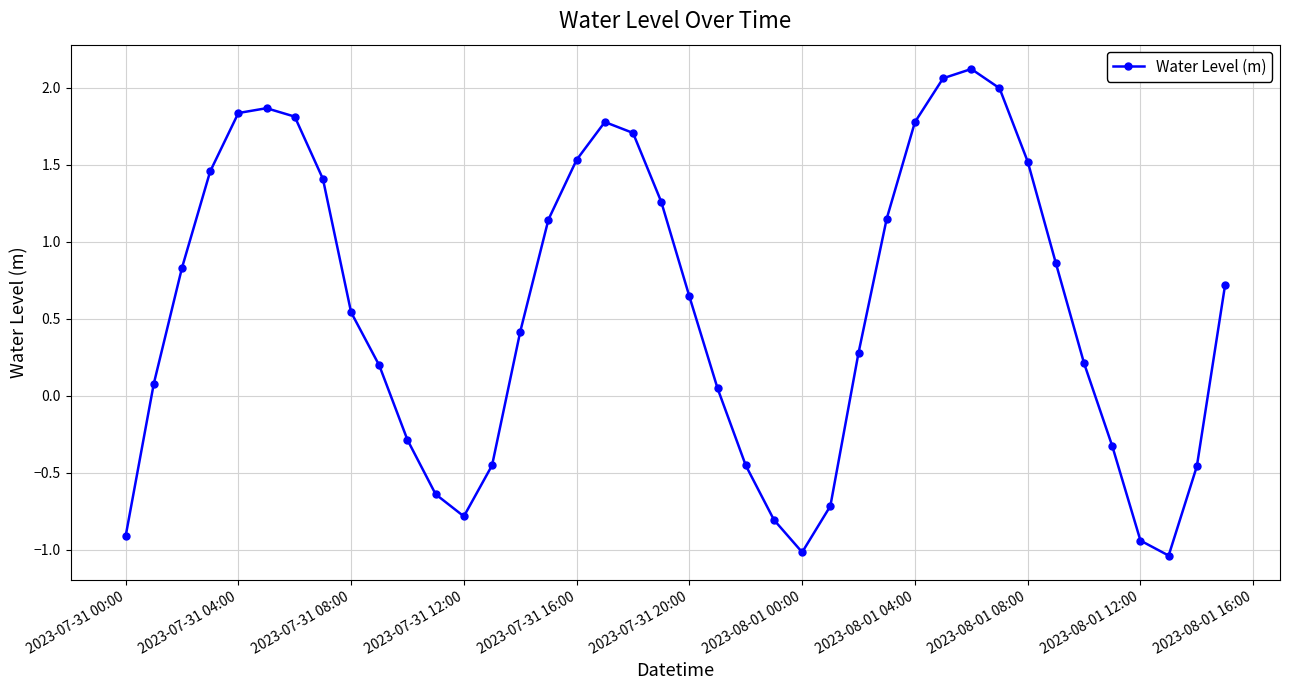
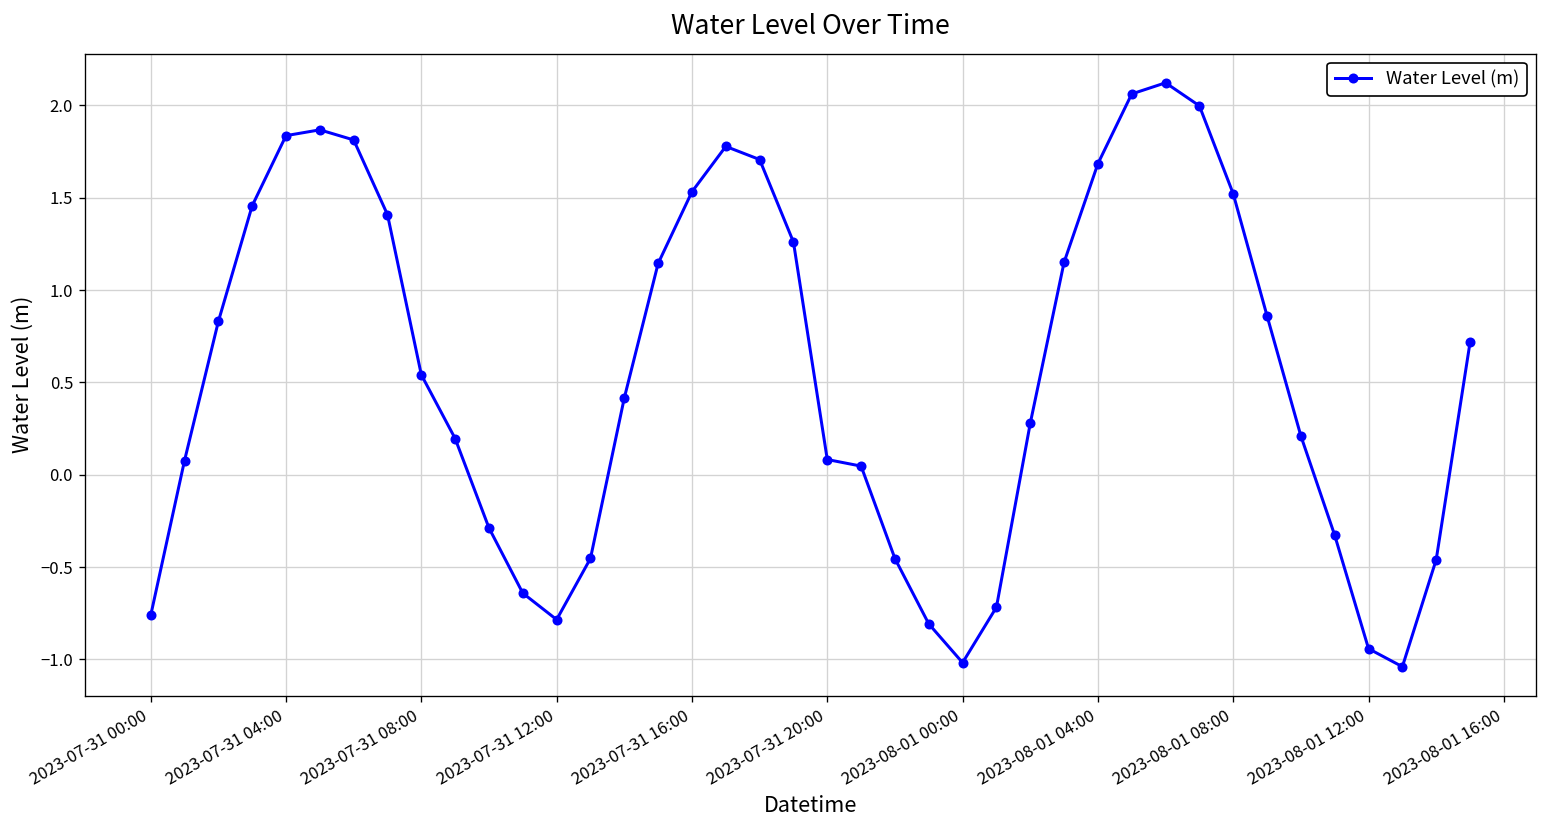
2023-07-31 00:00: -0.91 -> -0.76
2023-07-31 20:00: 0.64 -> 0.08
2023-08-01 04:00: 1.78 -> 1.69
